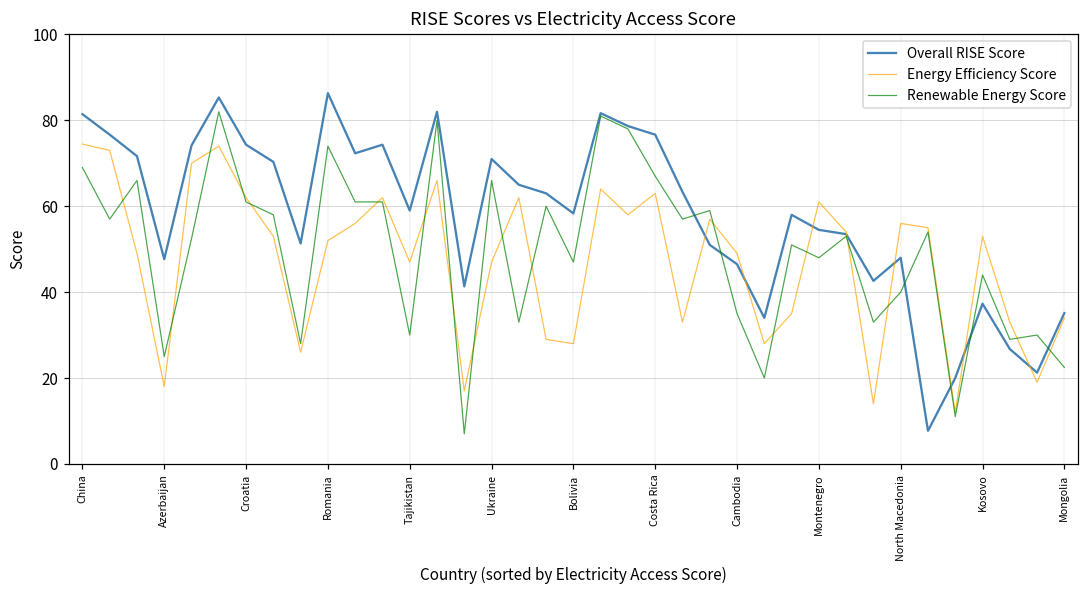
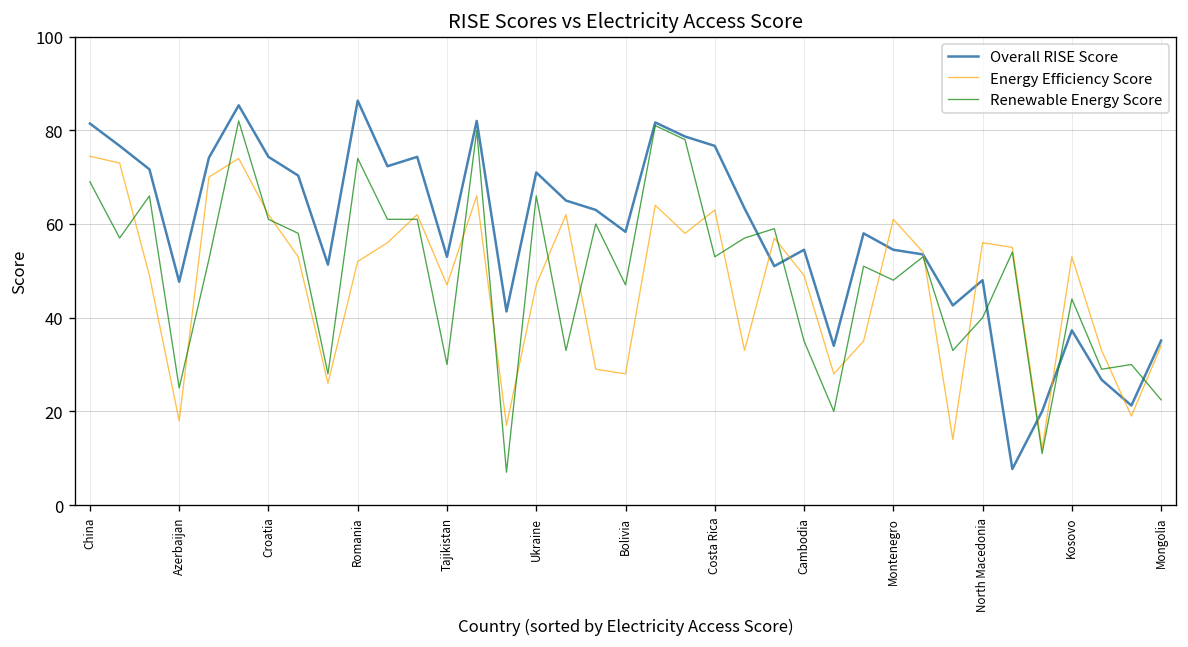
Overall RISE Score, Tajikistan: 59 -> 53
Renewable Energy Score, Costa Rica: 67 -> 53
Overall RISE Score, Cambodia: 47 -> 55
